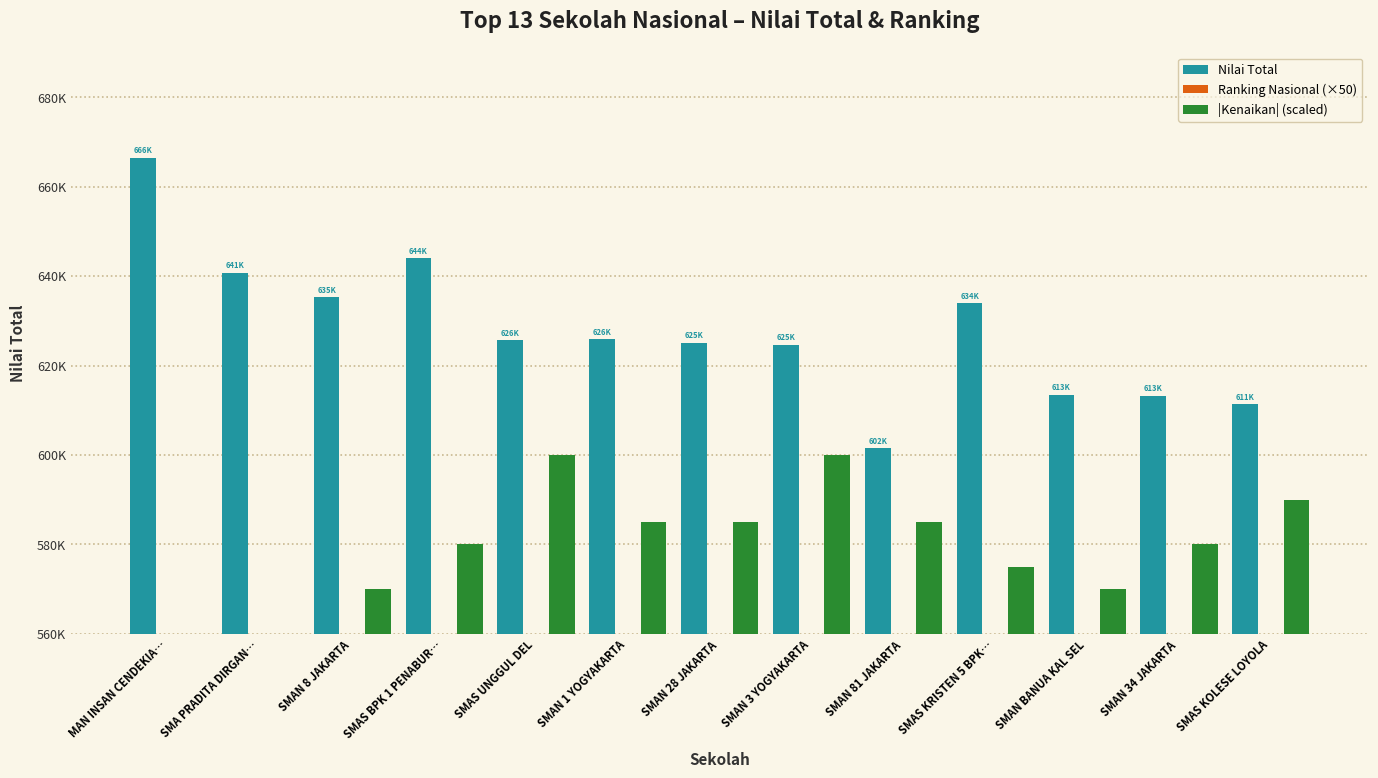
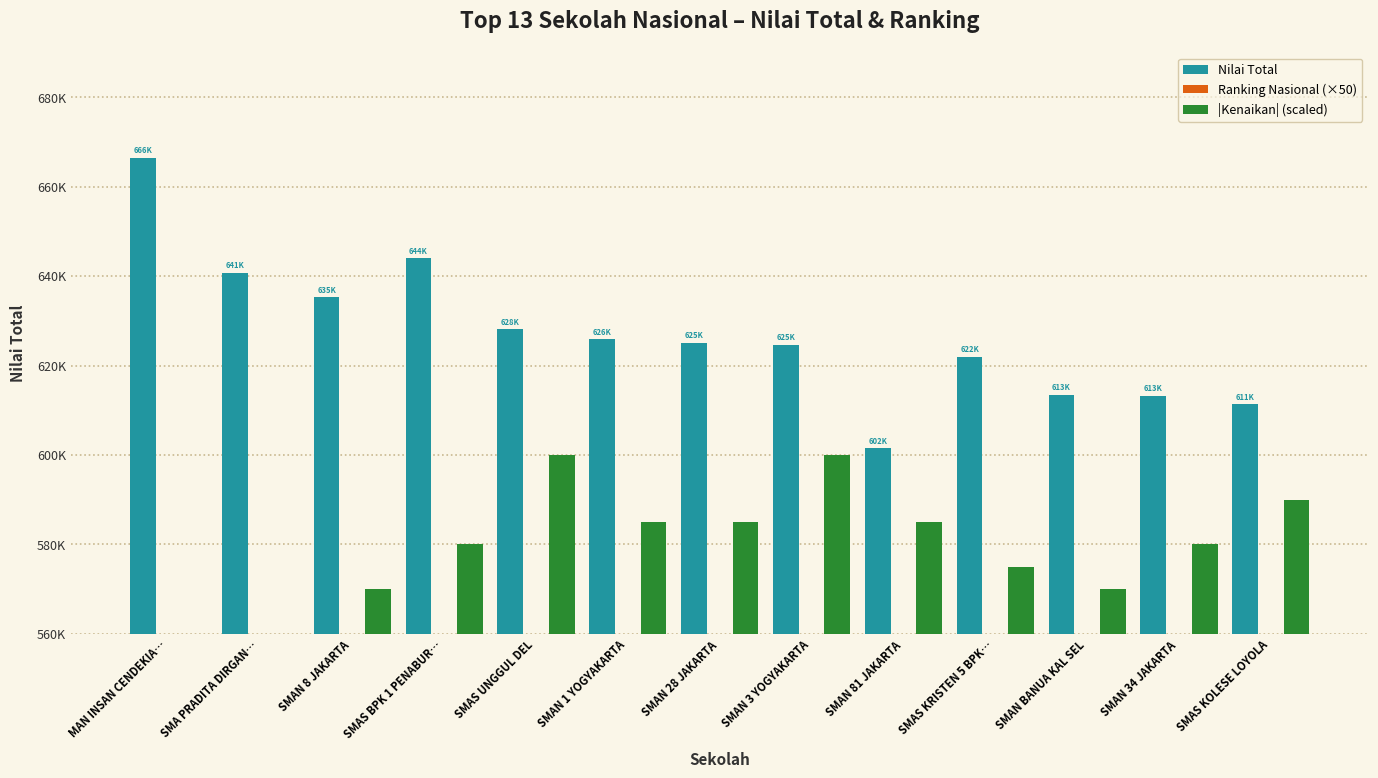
Nilai Total, SMAS UNGGUL DEL: 626K -> 628K
Nilai Total, SMAS KRISTEN 5 BPK…: 634K -> 622K
